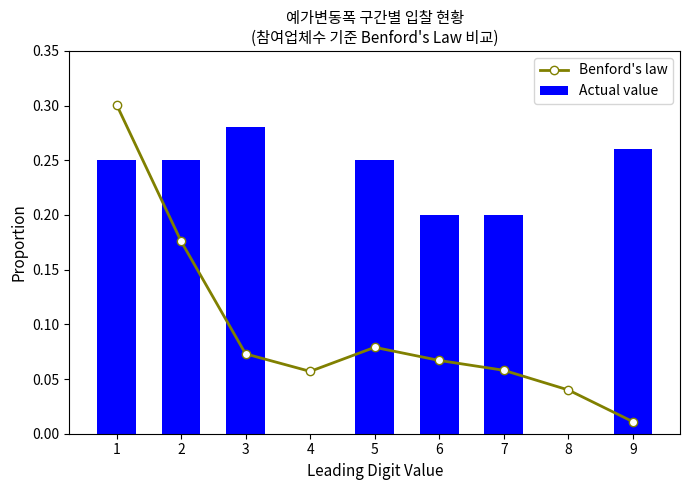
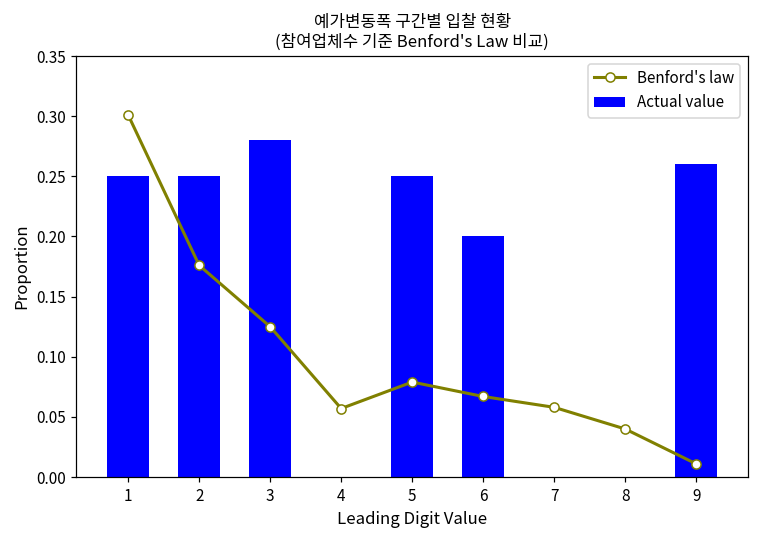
Benford's law, 3: 0.073 -> 0.125
Actual value, 7: 0.2 -> 0.0
